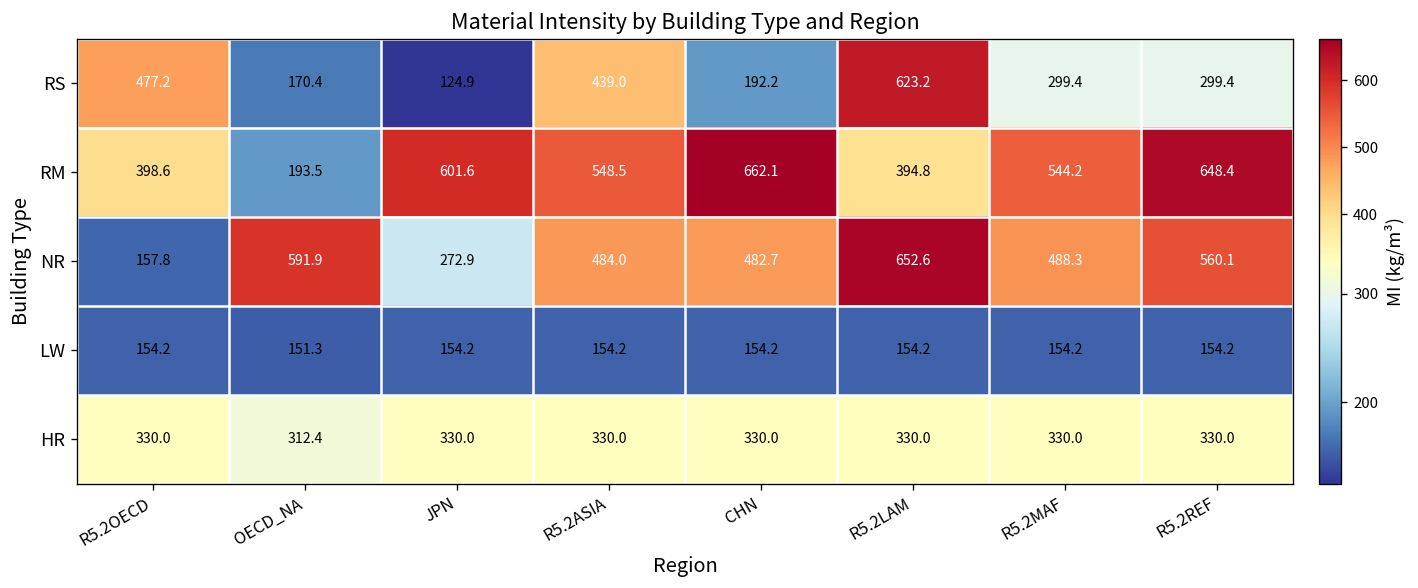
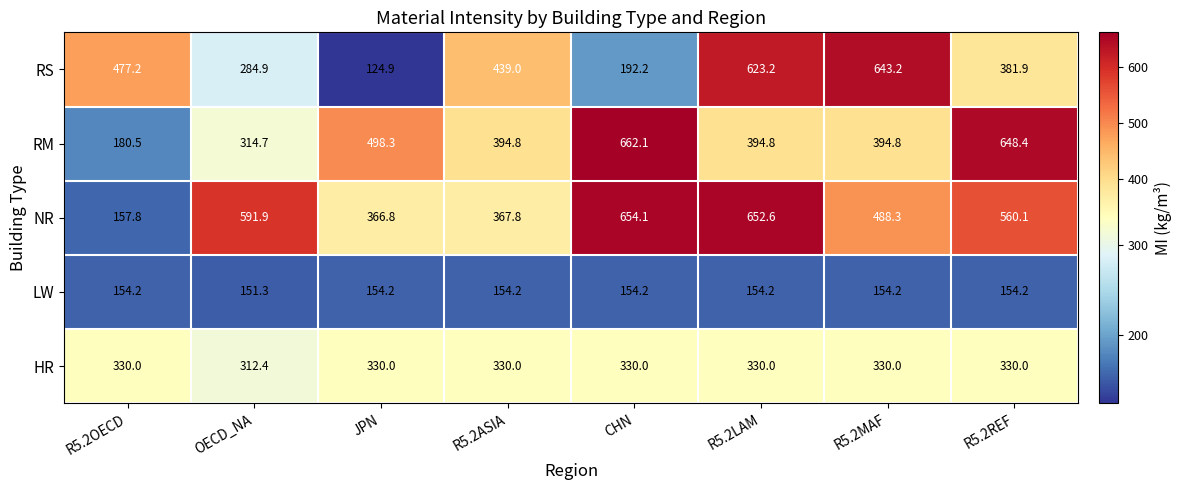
RS, OECD_NA: 170.4 -> 284.9
RS, R5.2MAF: 299.4 -> 643.2
RS, R5.2REF: 299.4 -> 381.9
RM, R5.2OECD: 398.6 -> 180.5
RM, OECD_NA: 193.5 -> 314.7
RM, JPN: 601.6 -> 498.3
RM, R5.2ASIA: 548.5 -> 394.8
RM, R5.2MAF: 544.2 -> 394.8
NR, JPN: 272.9 -> 366.8
NR, R5.2ASIA: 484.0 -> 367.8
NR, CHN: 482.7 -> 654.1
